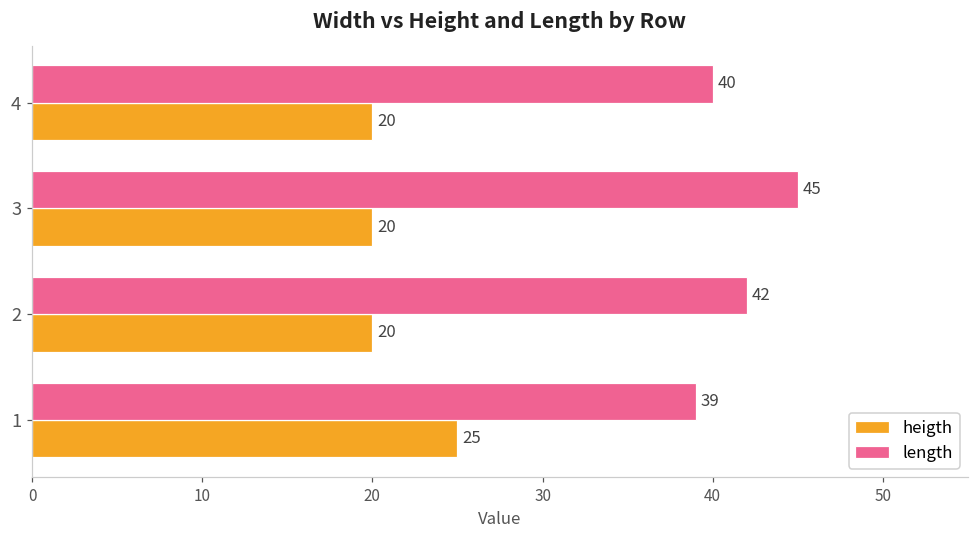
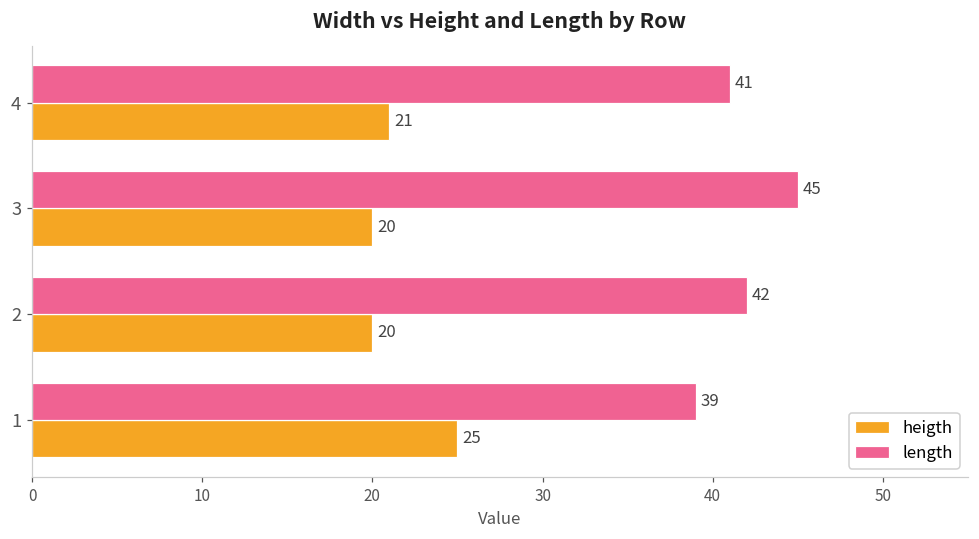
length, 4: 40 -> 41
heigth, 4: 20 -> 21
